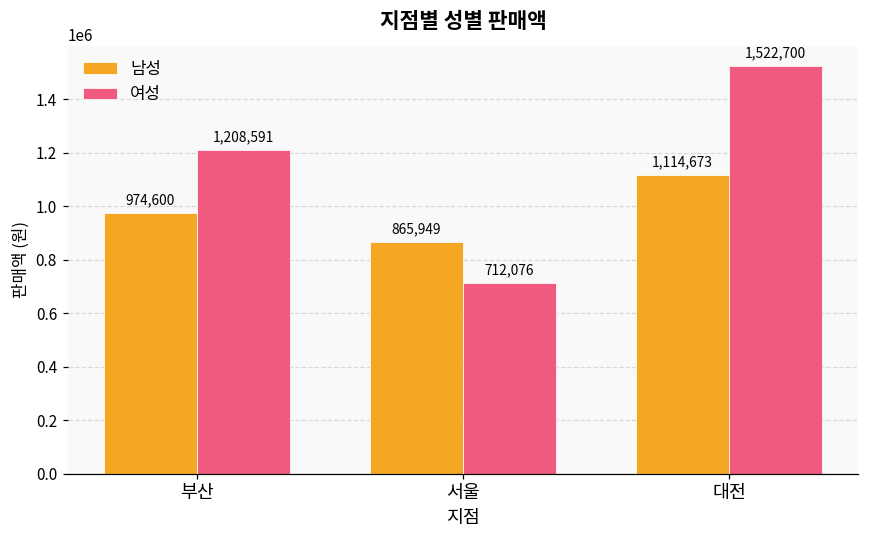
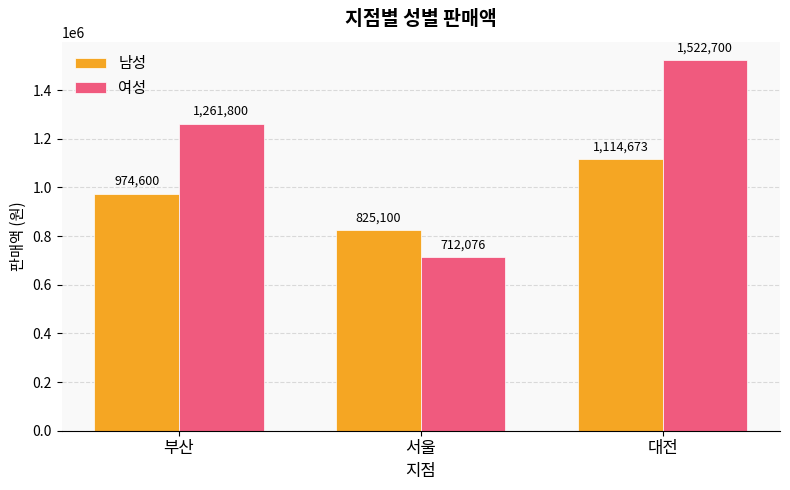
여성, 부산: 1,208,591 -> 1,261,800
남성, 서울: 865,949 -> 825,100
